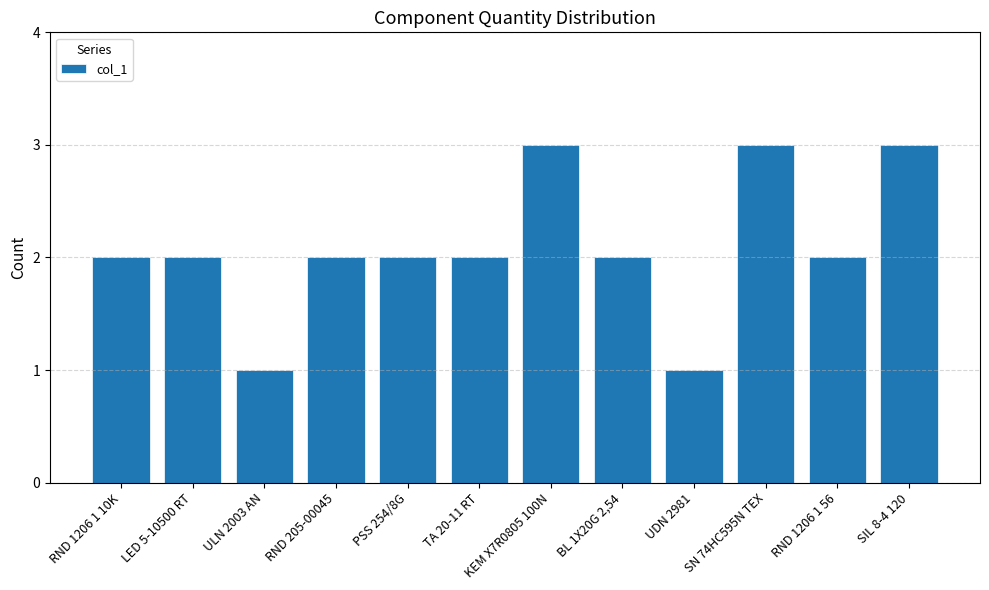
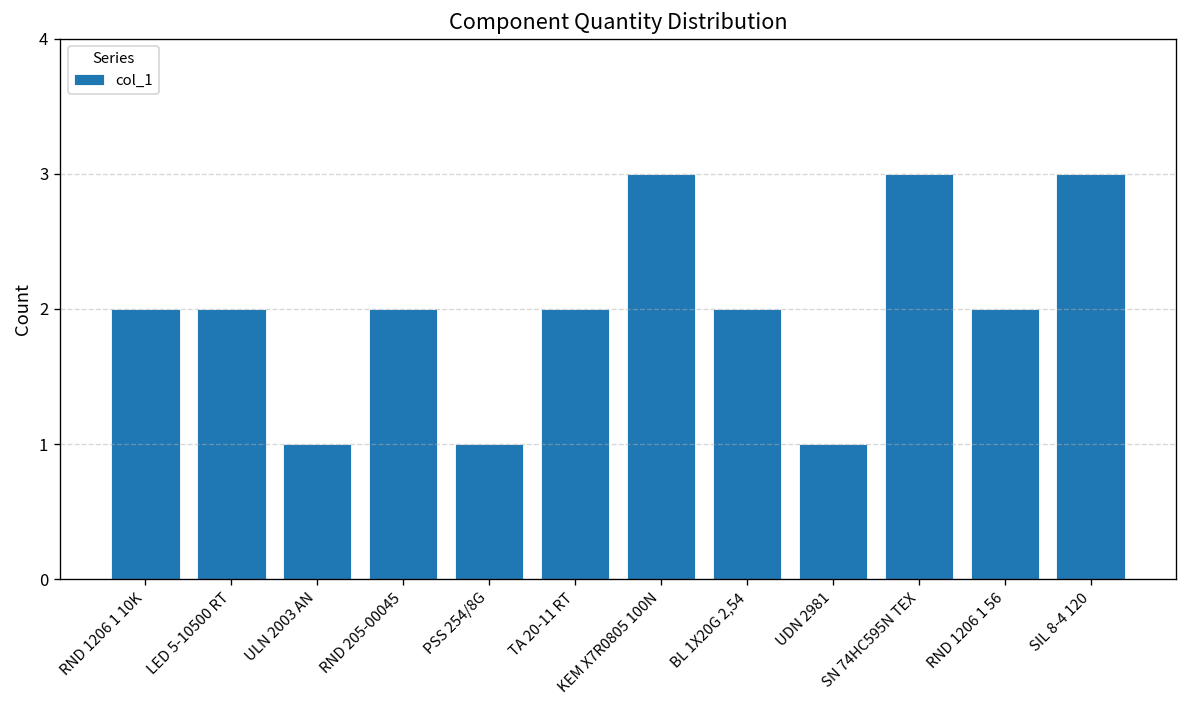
PSS 254/8G: 2 -> 1
